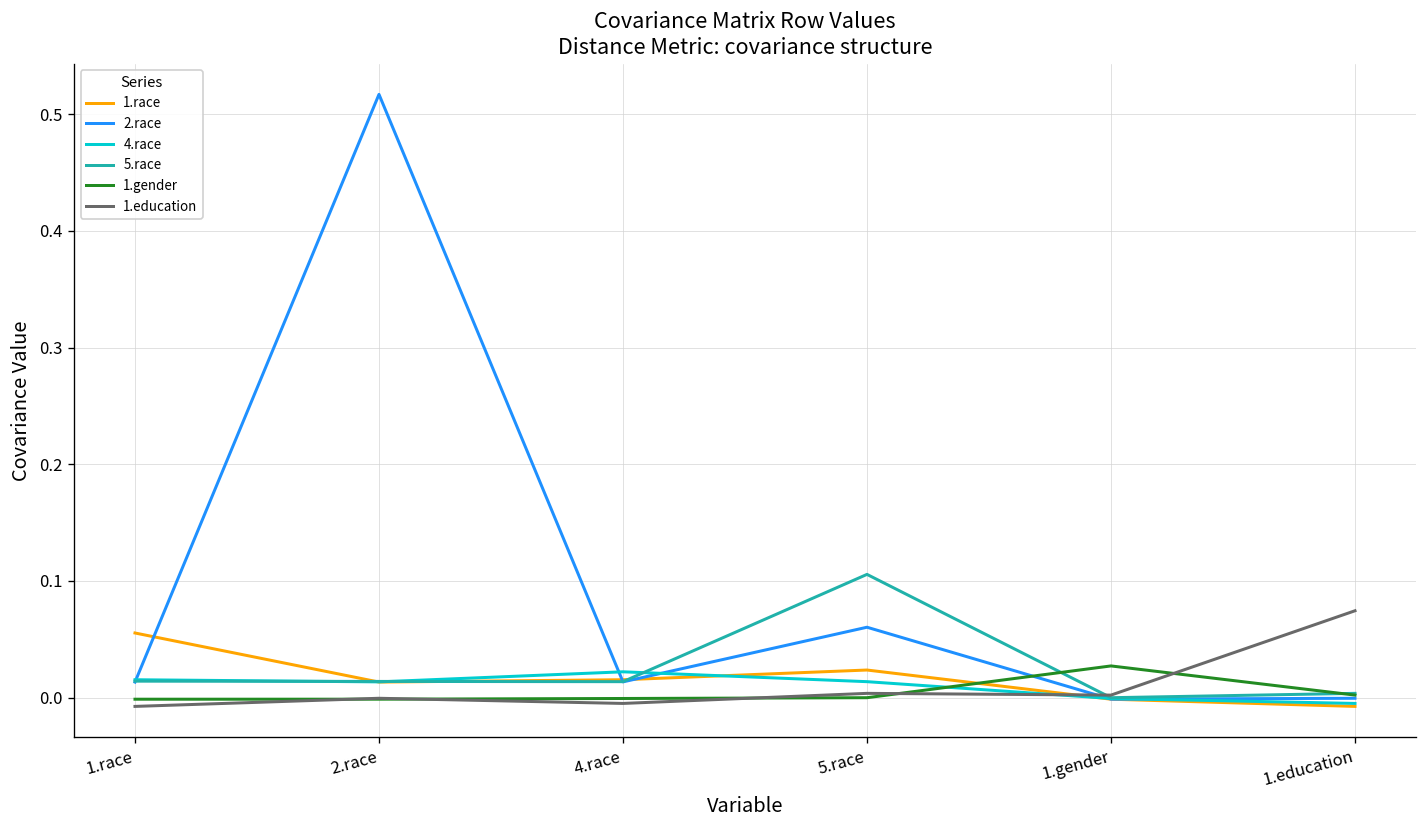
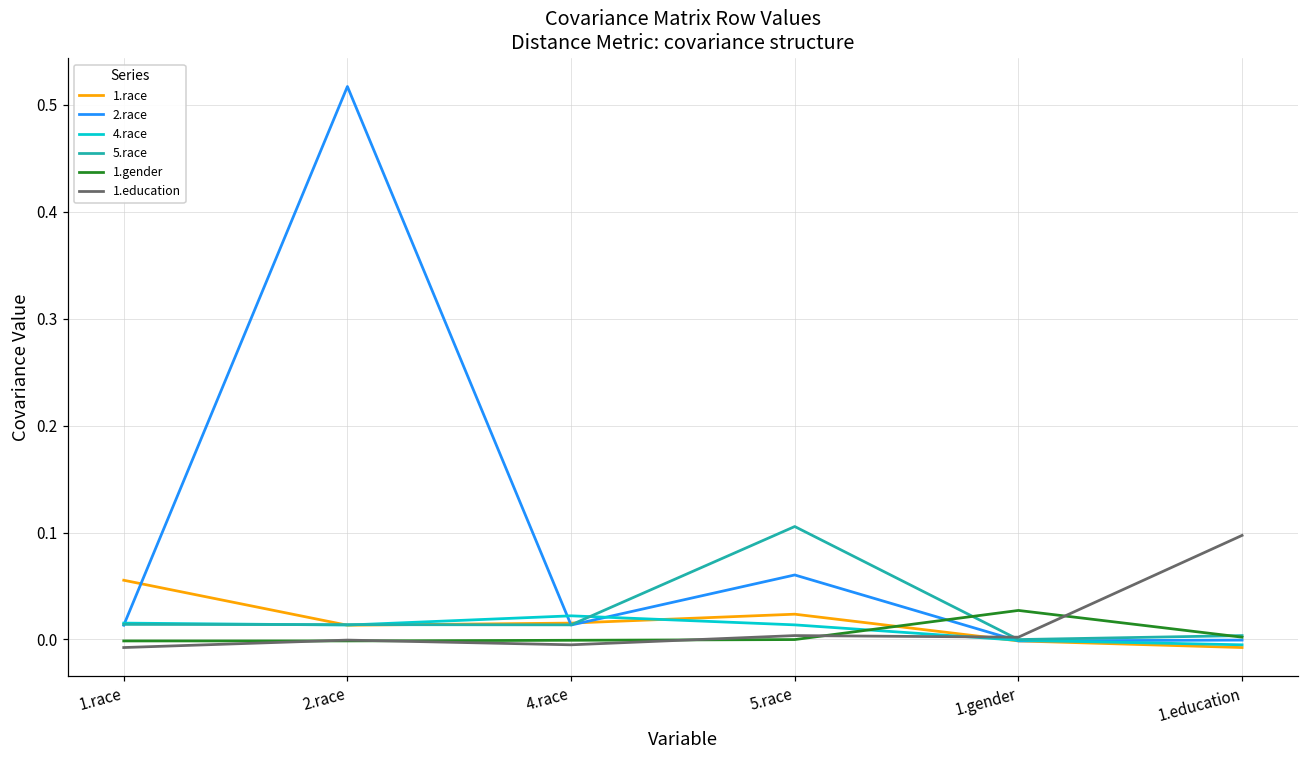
1.education, 1.education: 0.07 -> 0.10
